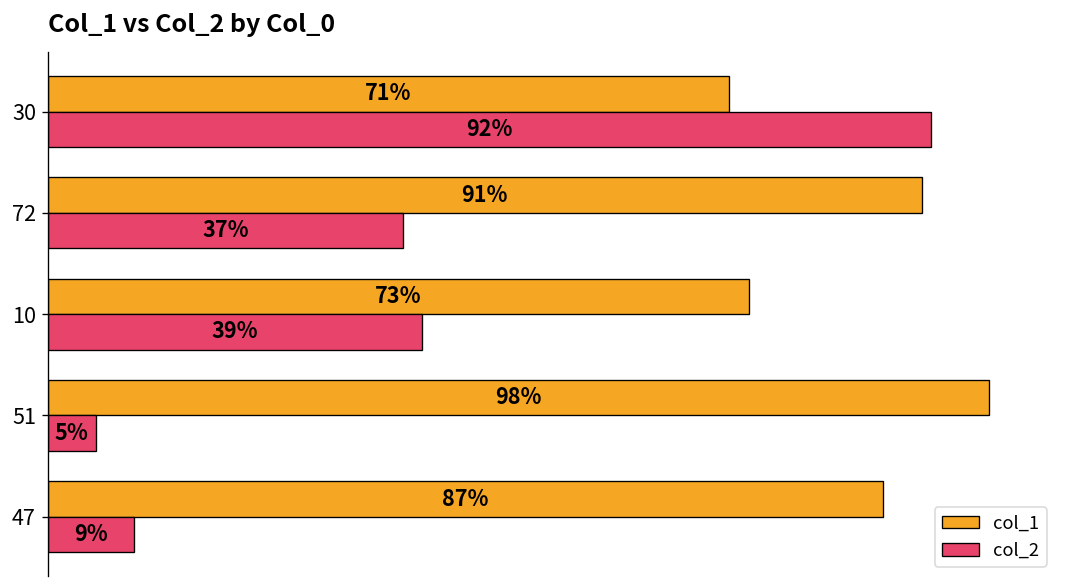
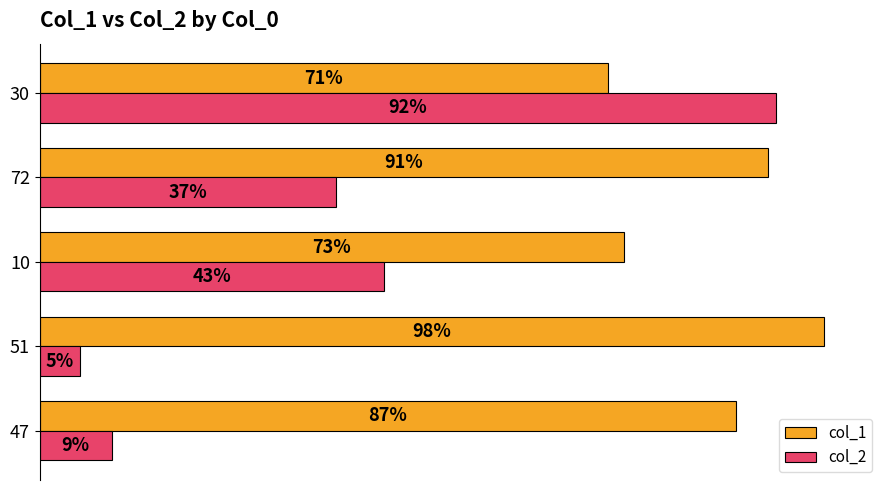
col_2, 10: 39% -> 43%
